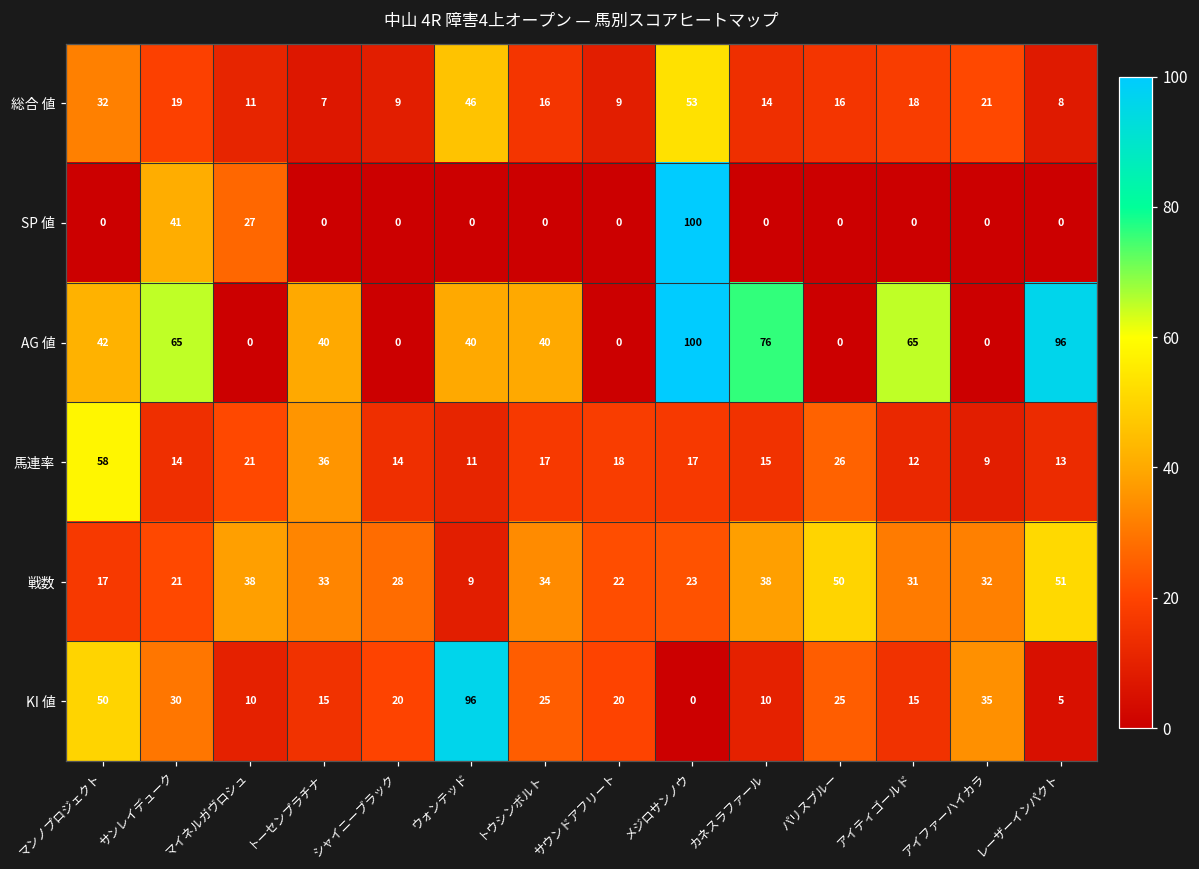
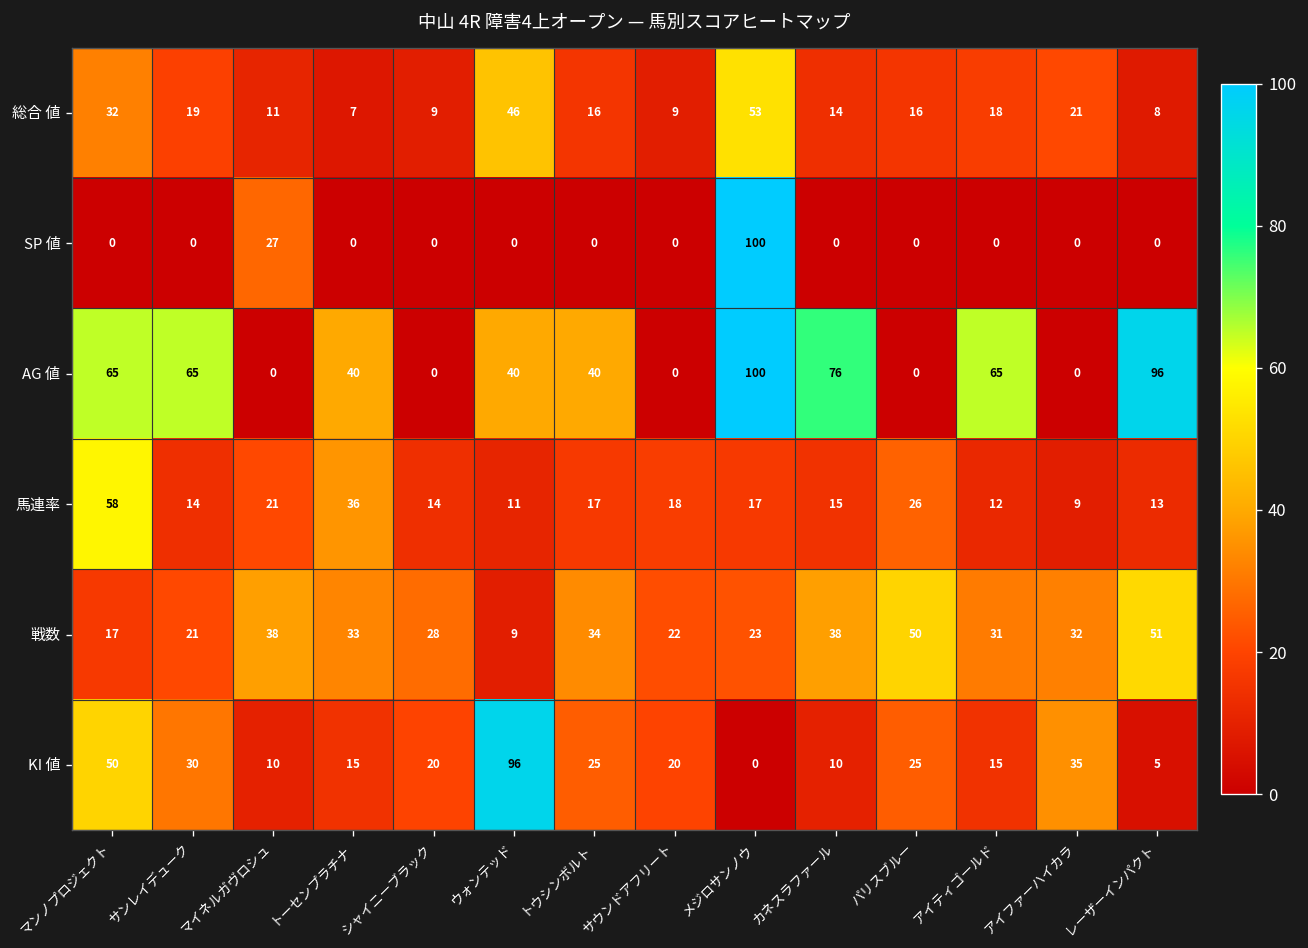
SP 値, サンレイデューク: 41 -> 0
AG 値, マンノプロジェクト: 42 -> 65
